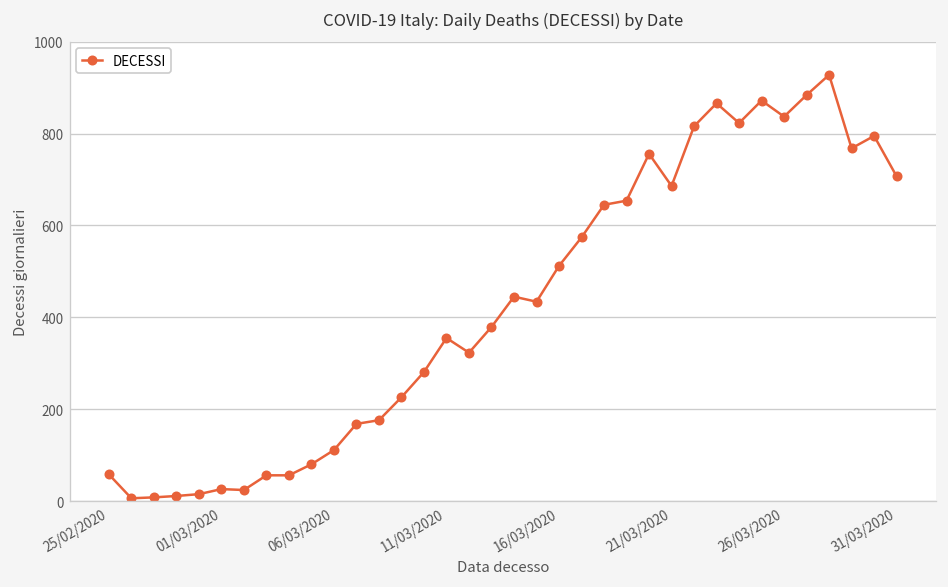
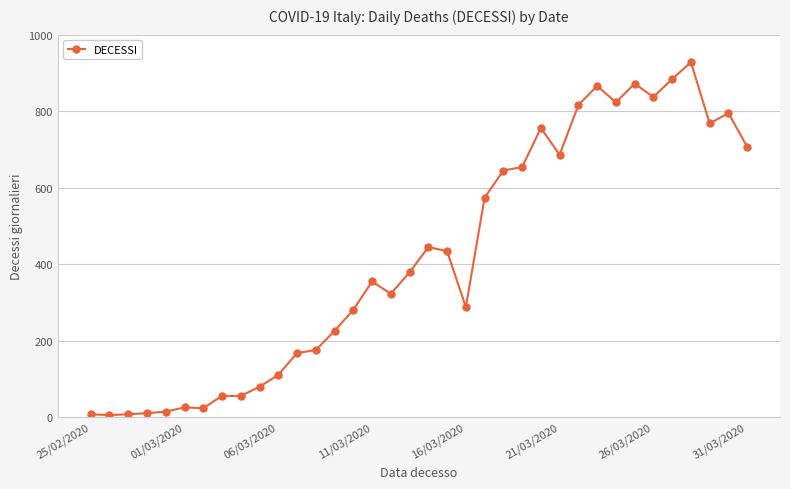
25/02/2020: 60 -> 10
16/03/2020: 510 -> 290
